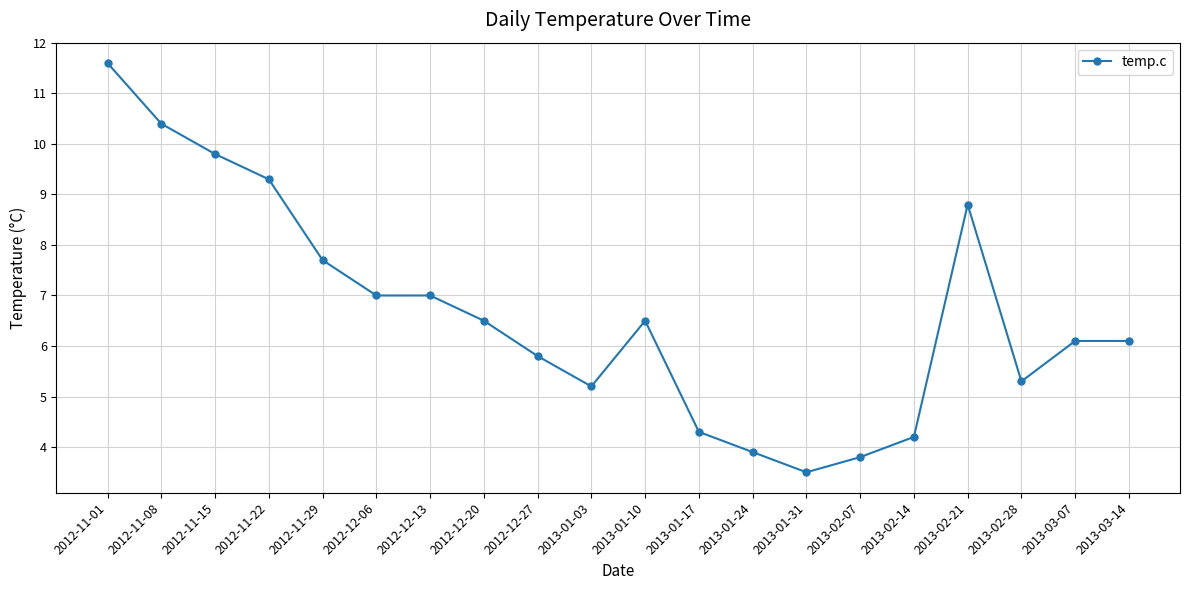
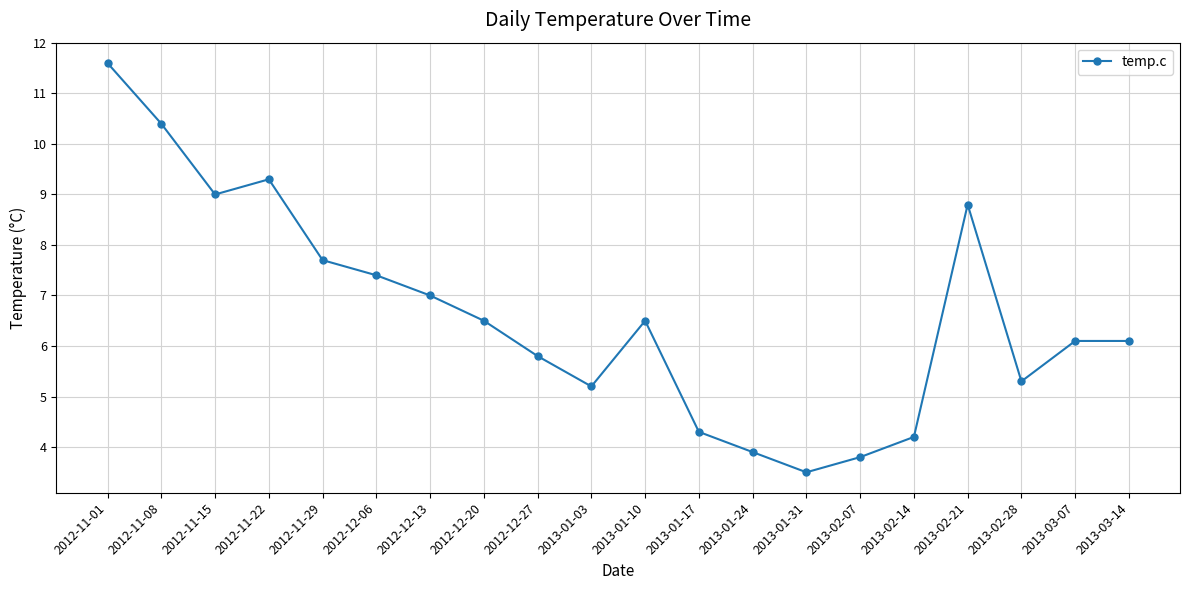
2012-11-15: 9.8 -> 9.0
2012-12-06: 7.0 -> 7.4
